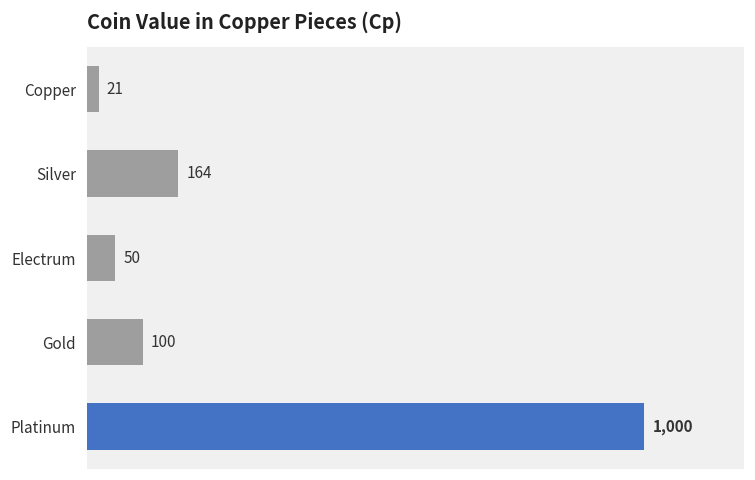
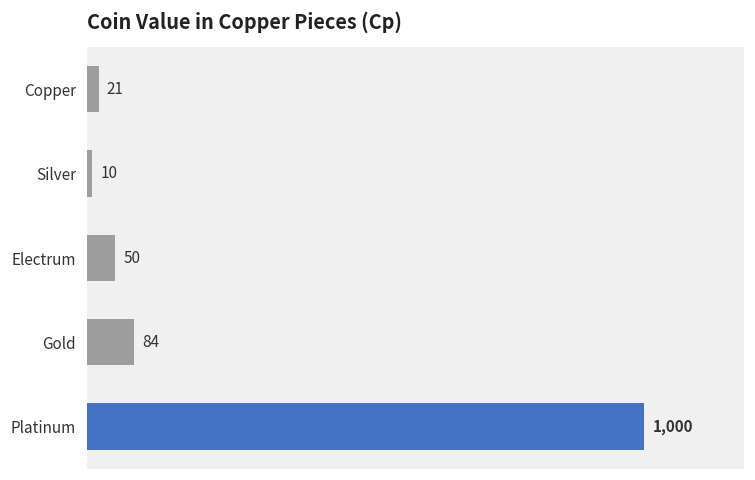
Silver: 164 -> 10
Gold: 100 -> 84
